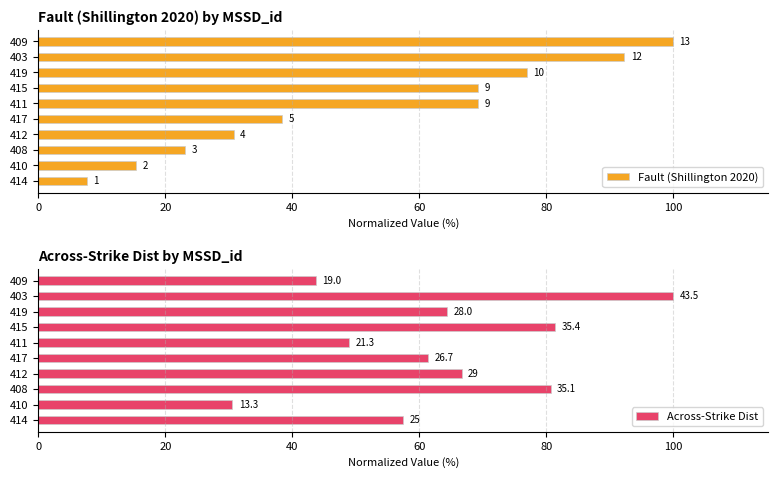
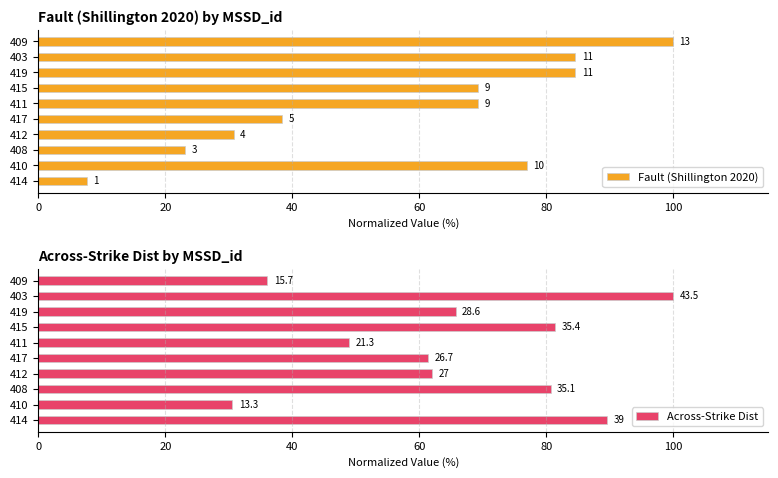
Fault (Shillington 2020) by MSSD_id, 403: 12 -> 11
Fault (Shillington 2020) by MSSD_id, 419: 10 -> 11
Fault (Shillington 2020) by MSSD_id, 410: 2 -> 10
Across-Strike Dist by MSSD_id, 409: 19.0 -> 15.7
Across-Strike Dist by MSSD_id, 419: 28.0 -> 28.6
Across-Strike Dist by MSSD_id, 412: 29 -> 27
Across-Strike Dist by MSSD_id, 414: 25 -> 39
